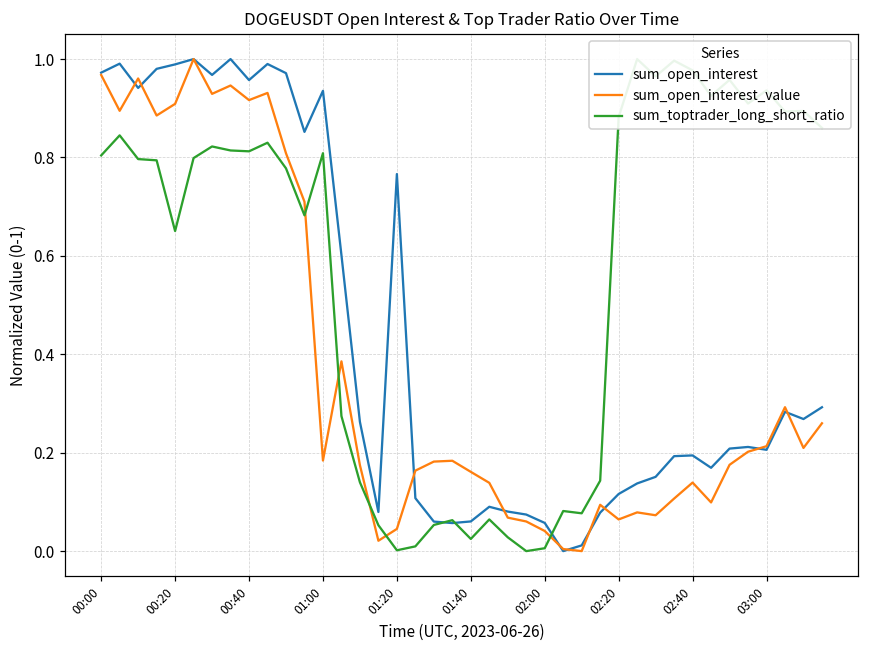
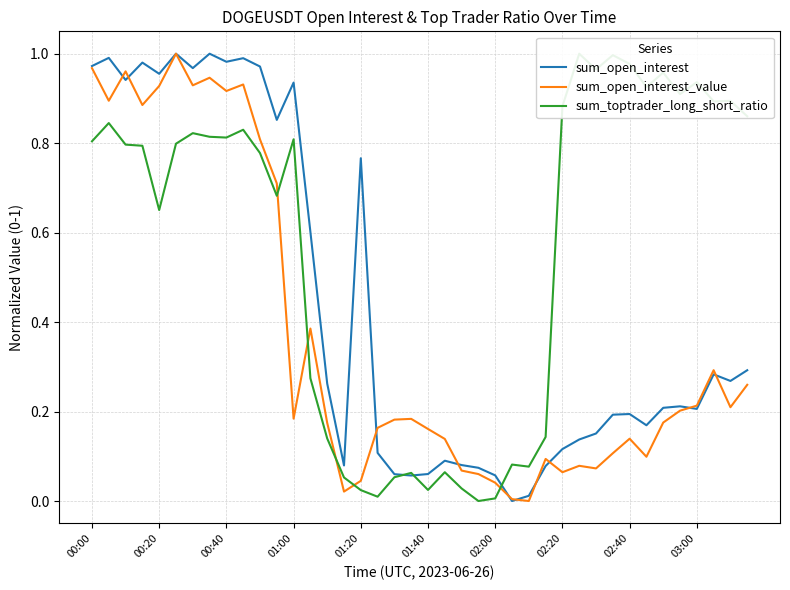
sum_open_interest, 00:20: 0.99 -> 0.96
sum_open_interest_value, 00:20: 0.91 -> 0.93
sum_open_interest, 00:40: 0.96 -> 0.98
sum_toptrader_long_short_ratio, 01:20: 0.00 -> 0.02
